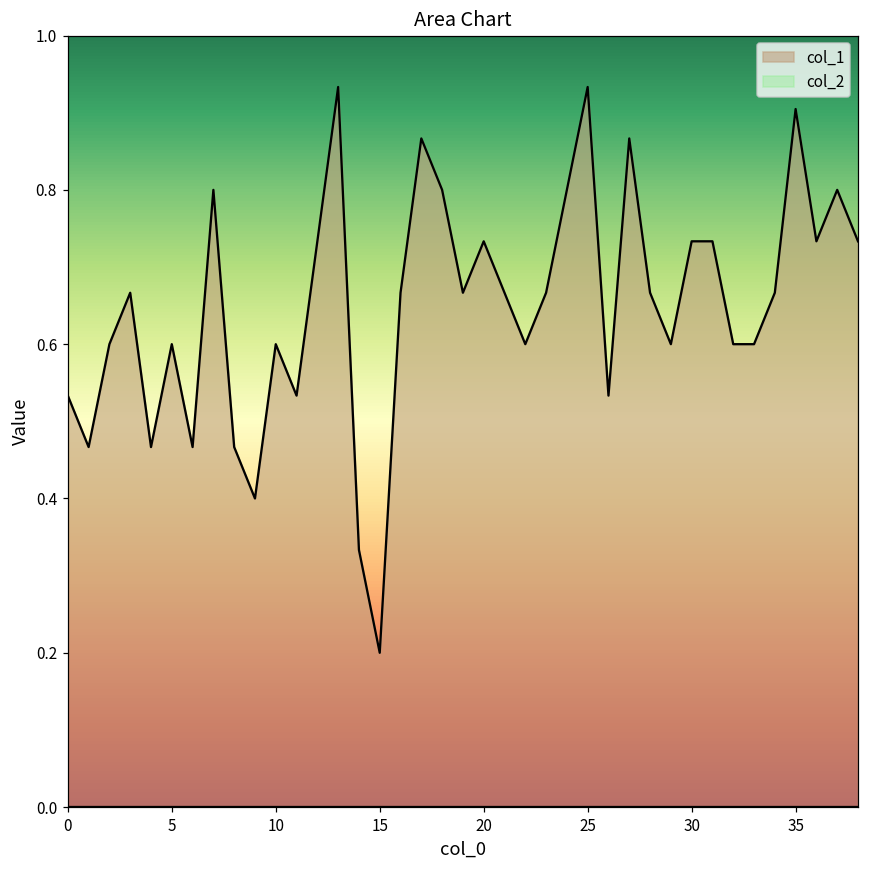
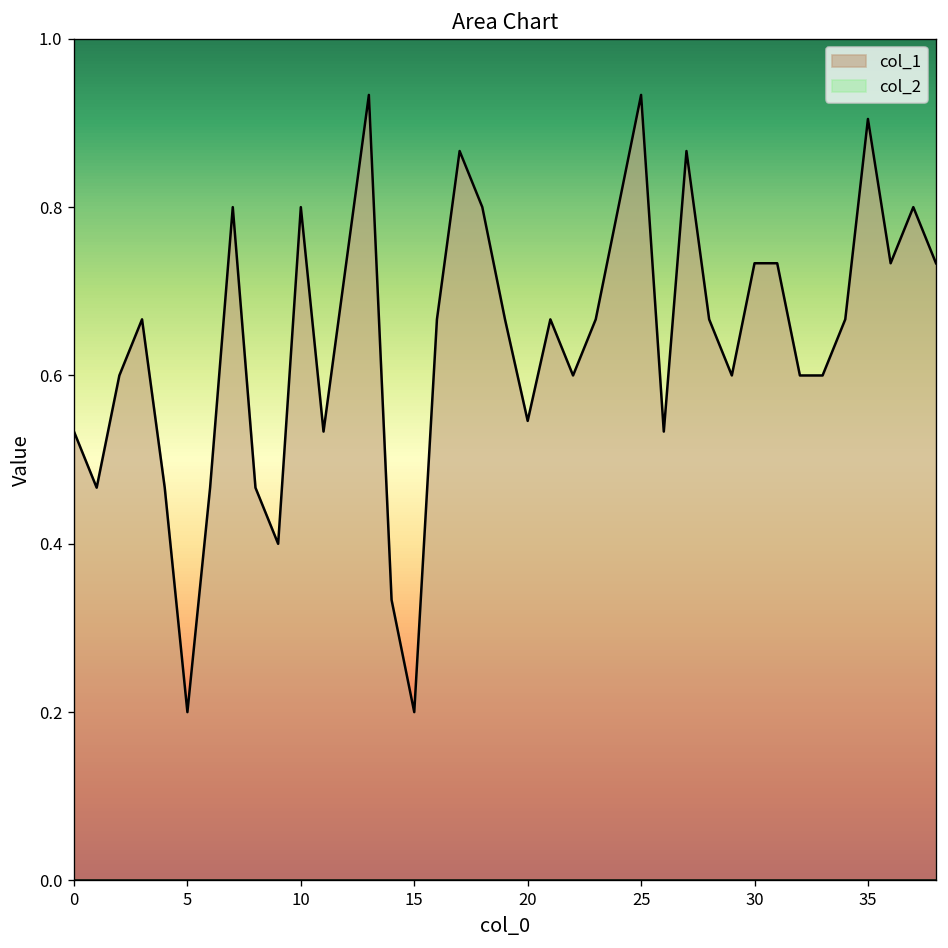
col_1, 5: 0.6 -> 0.2
col_1, 10: 0.6 -> 0.8
col_1, 20: 0.73 -> 0.55
